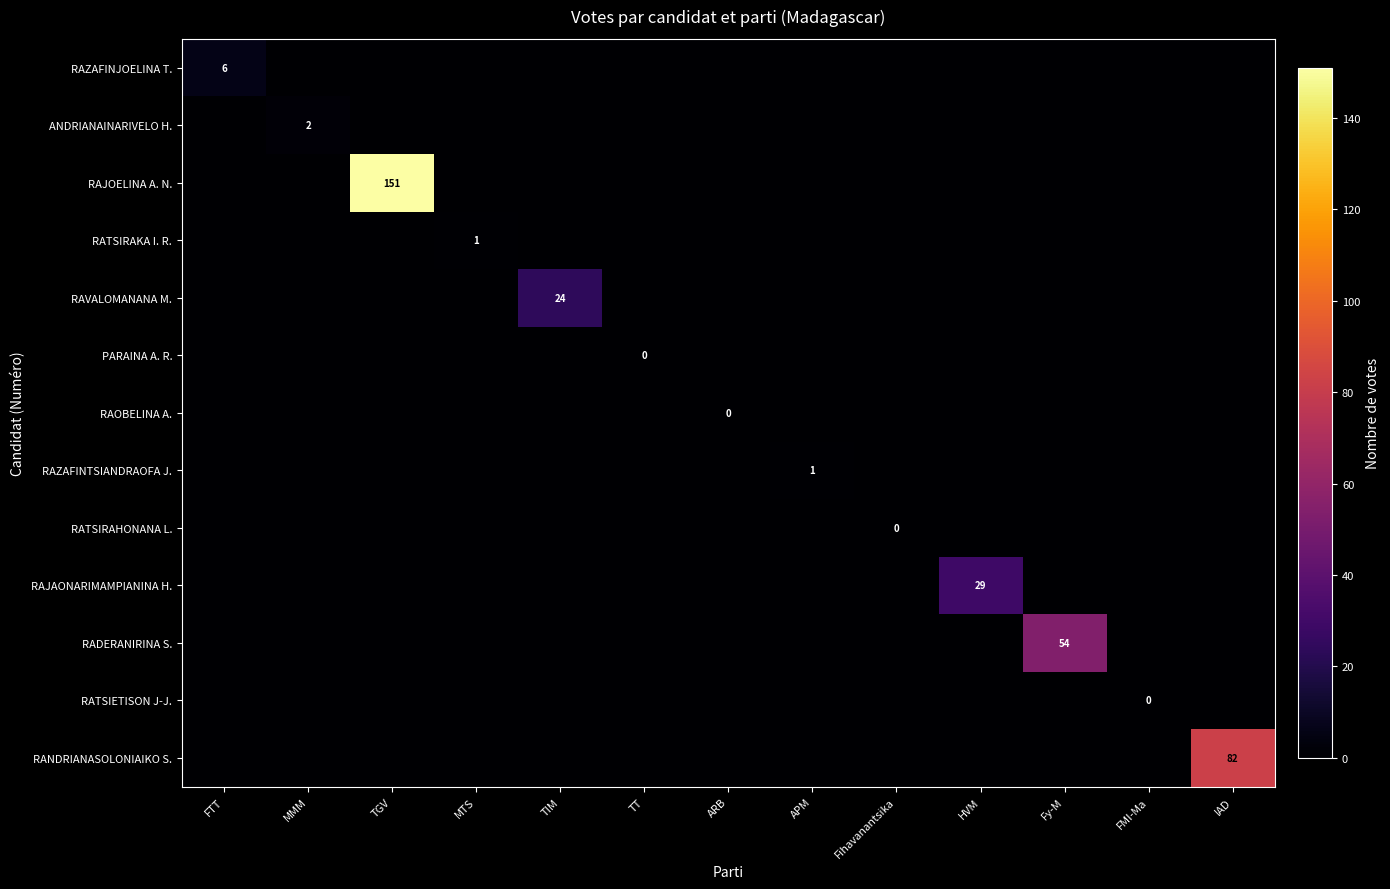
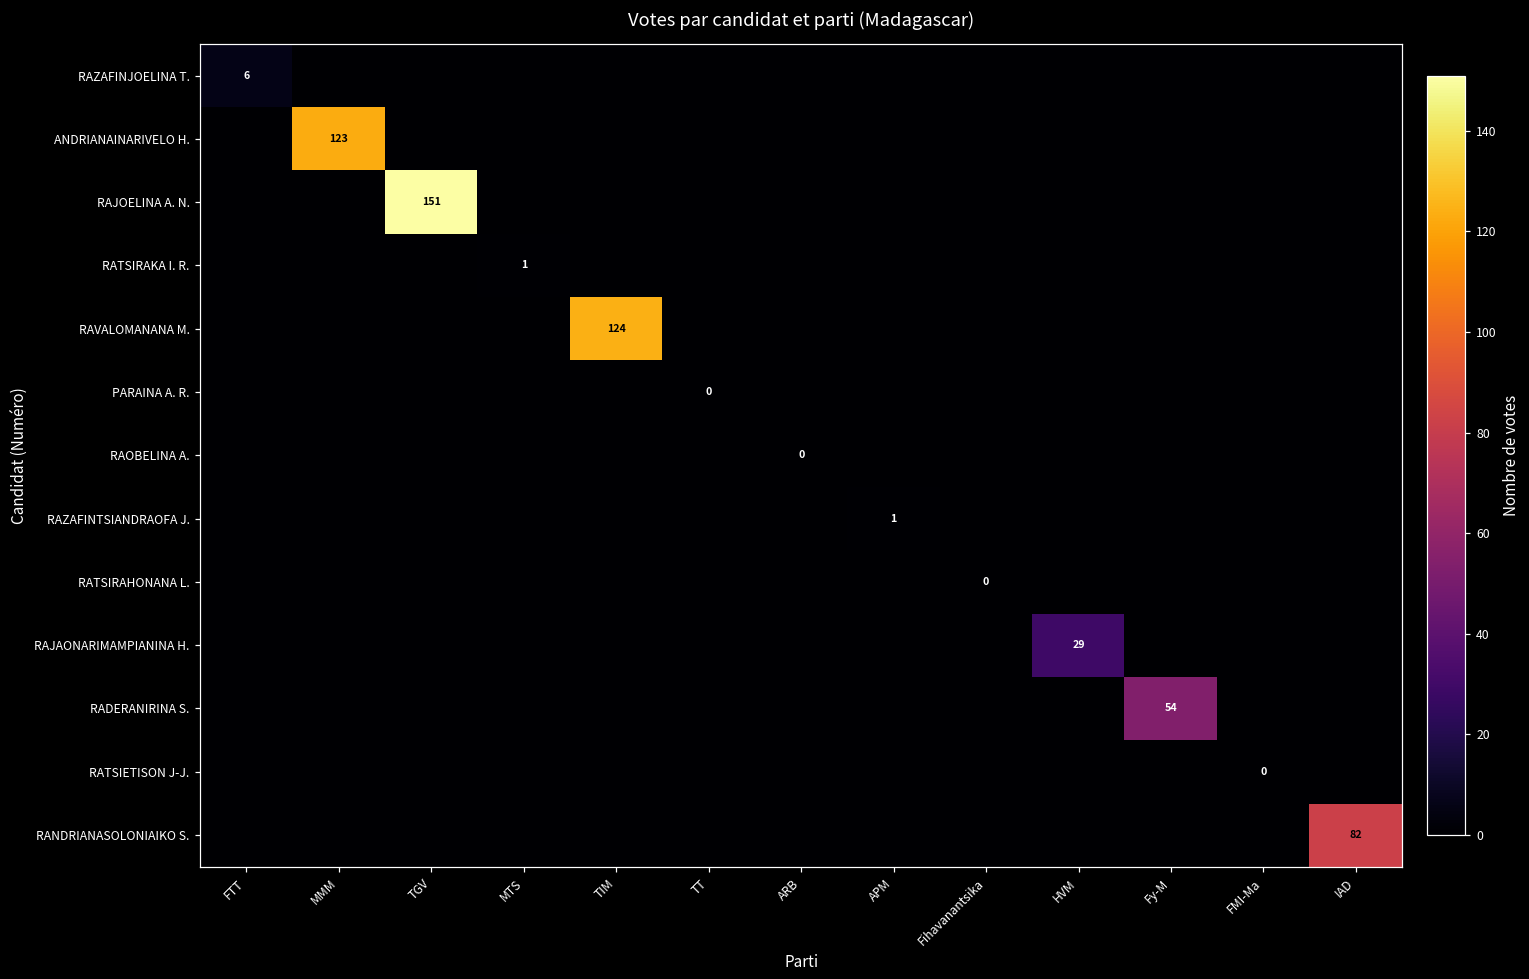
ANDRIANAINARIVELO H., MMM: 2 -> 123
RAVALOMANANA M., TIM: 24 -> 124
